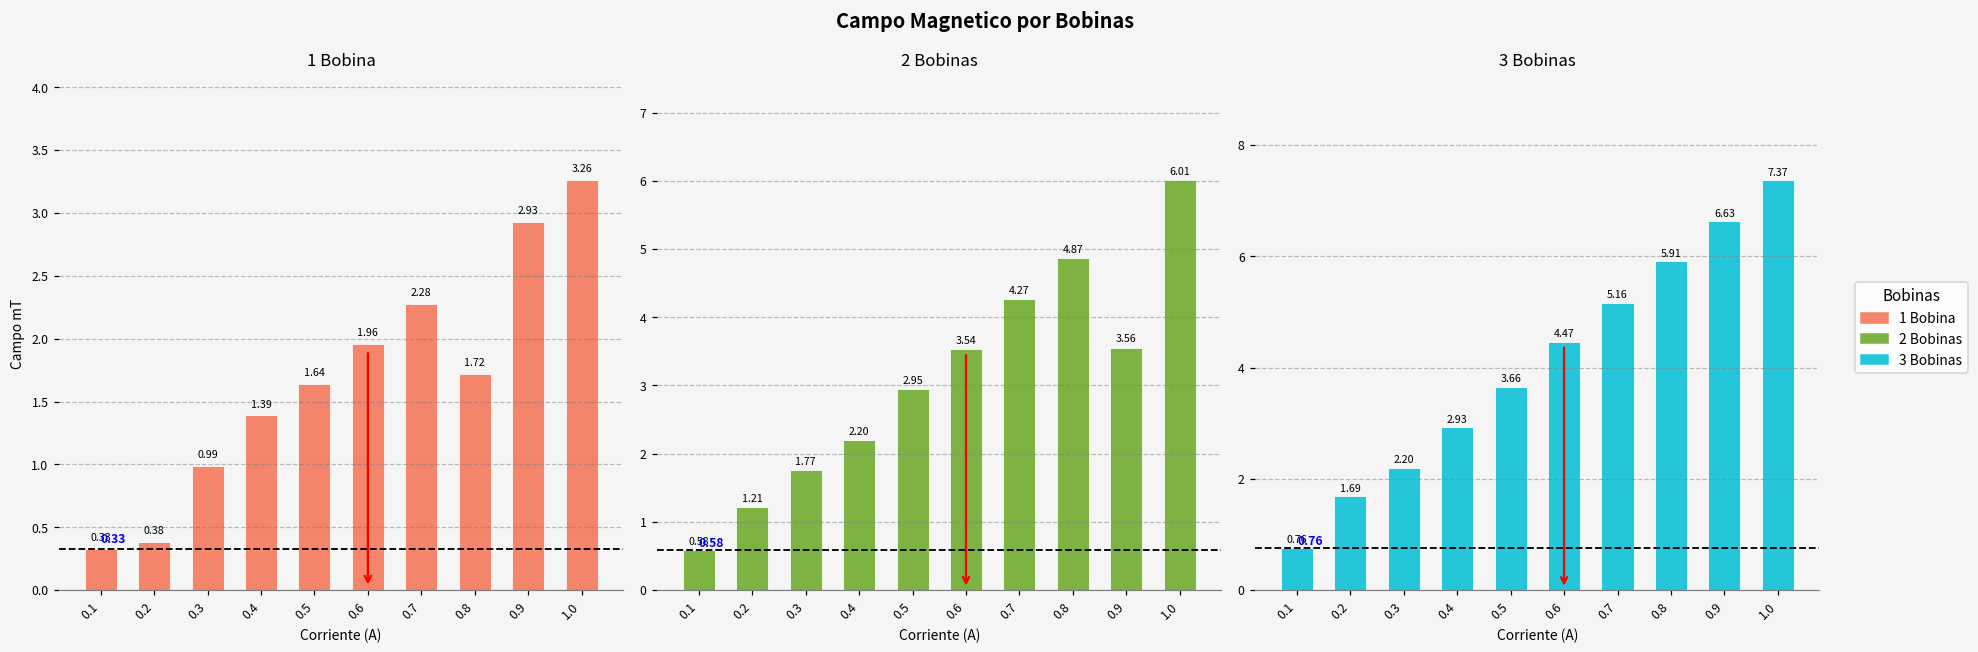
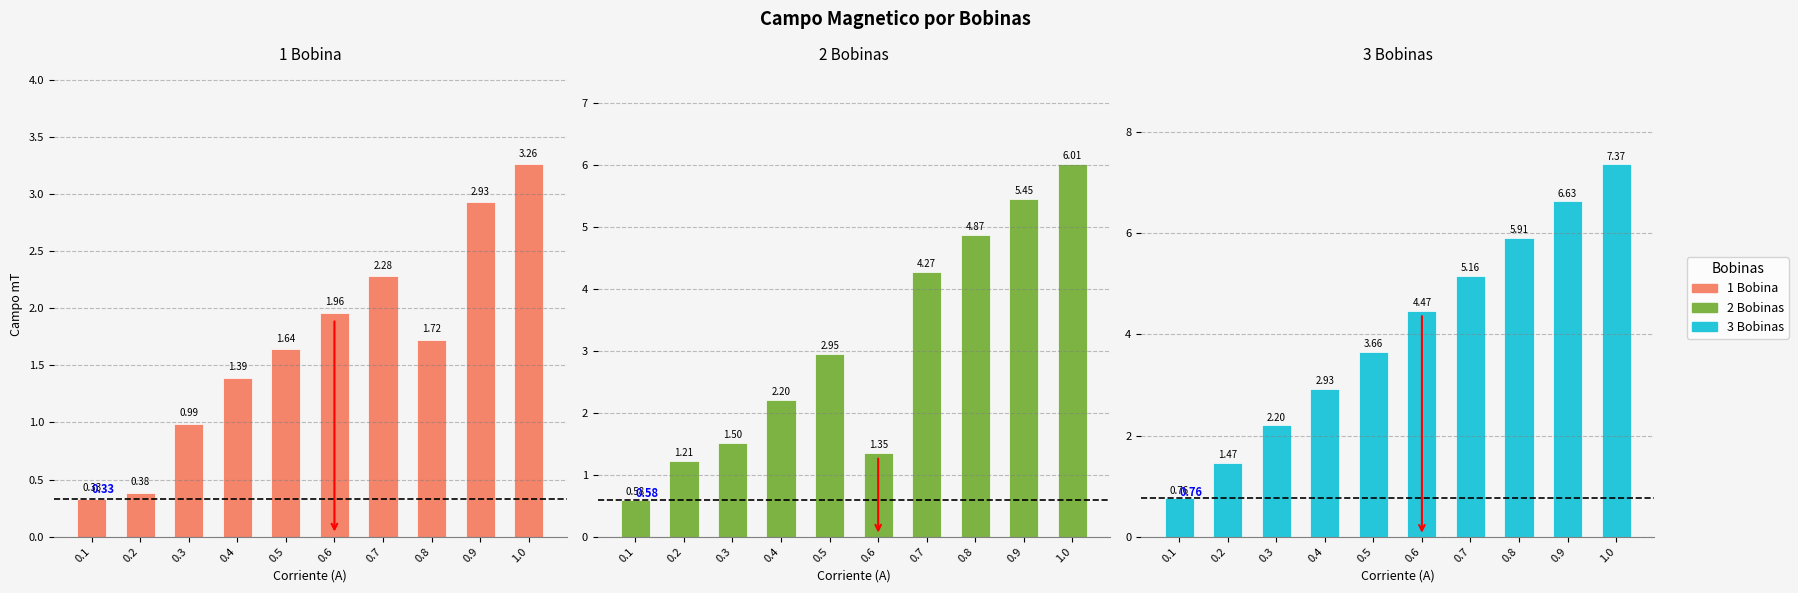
2 Bobinas, 0.3: 1.77 -> 1.50
2 Bobinas, 0.6: 3.54 -> 1.35
2 Bobinas, 0.9: 3.56 -> 5.45
3 Bobinas, 0.2: 1.69 -> 1.47
